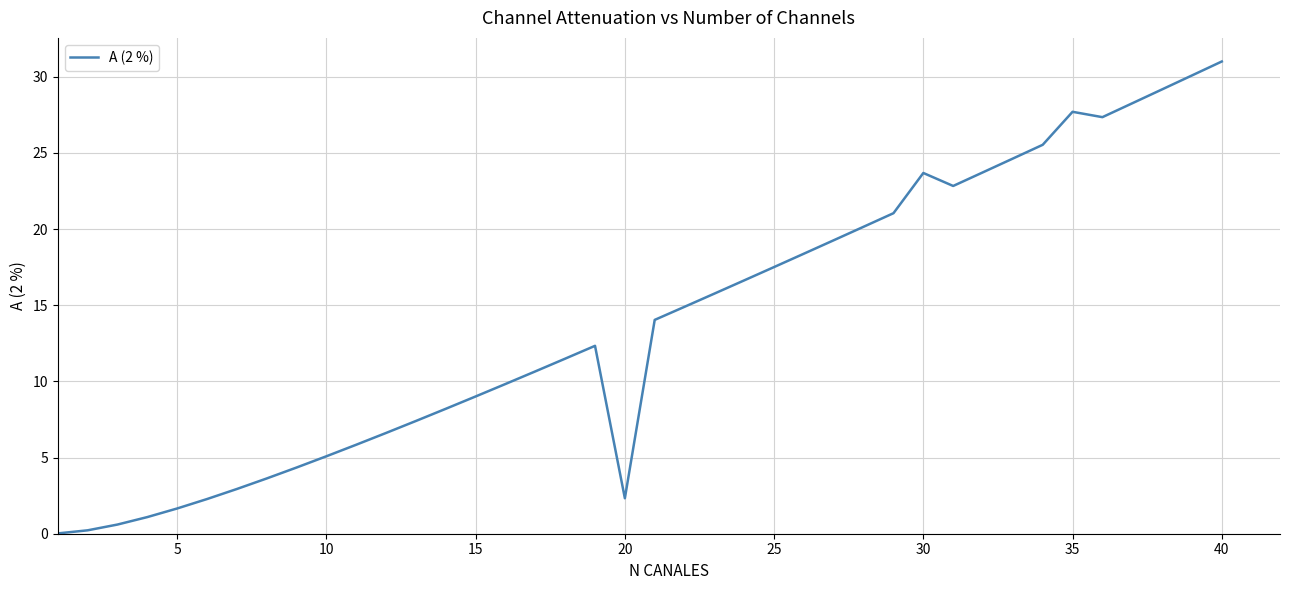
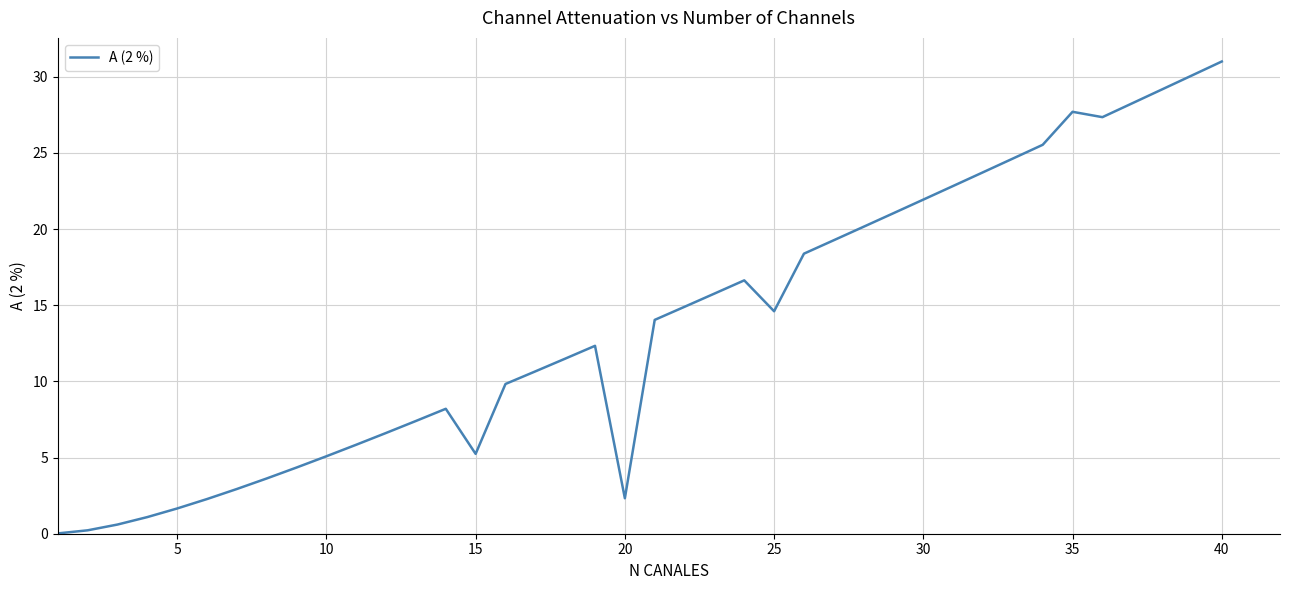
15: 9.0 -> 5.2
25: 17.5 -> 14.6
30: 23.7 -> 21.9
